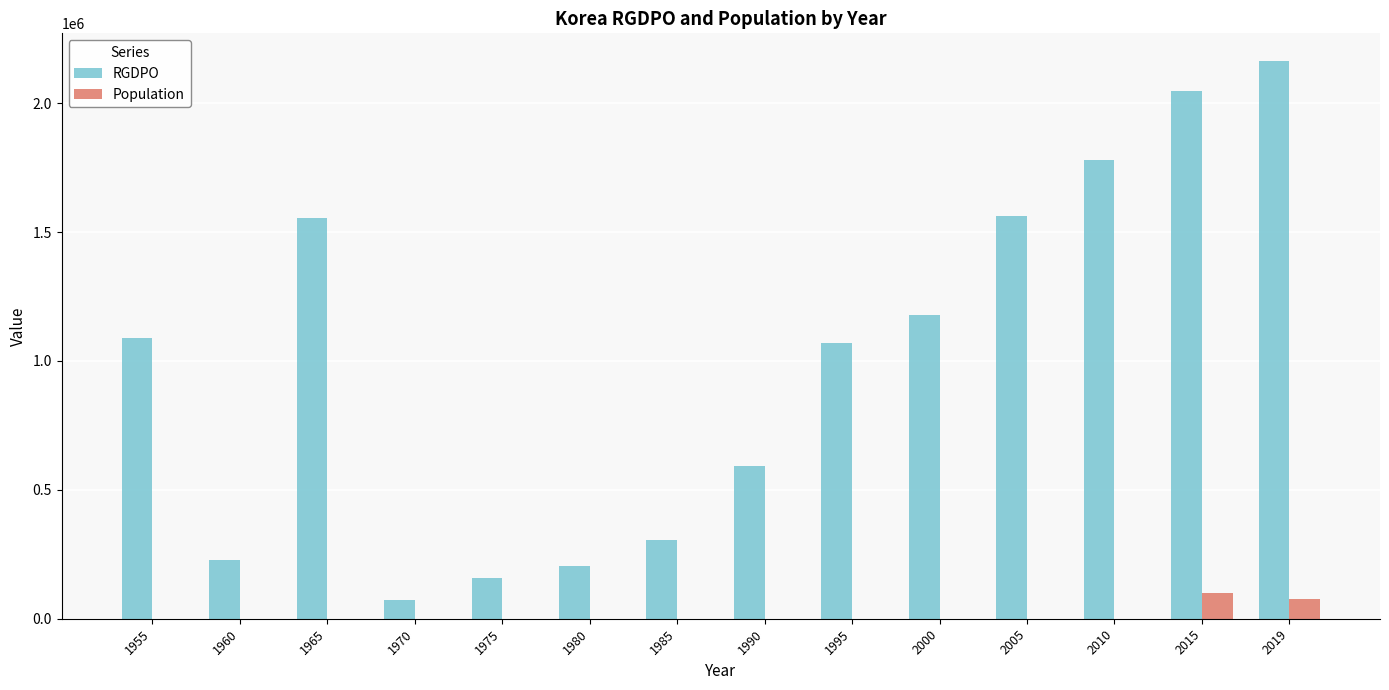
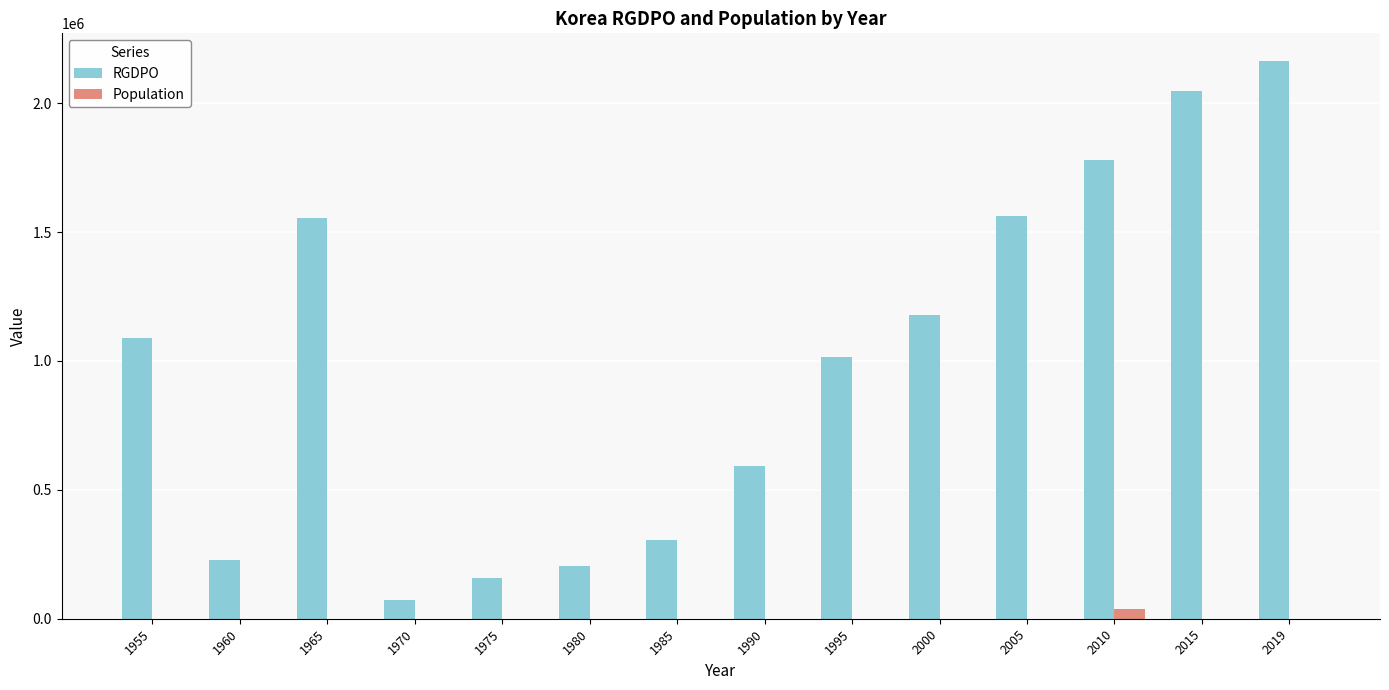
RGDPO, 1995: 1070000 -> 1020000
Population, 2010: 0 -> 40000
Population, 2015: 100000 -> 0
Population, 2019: 80000 -> 0
